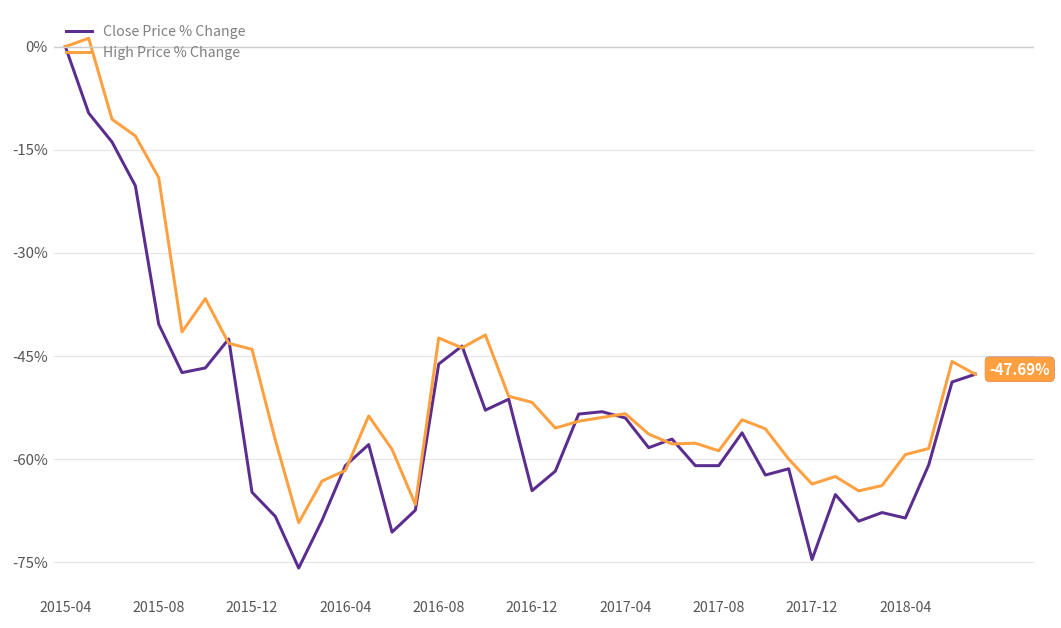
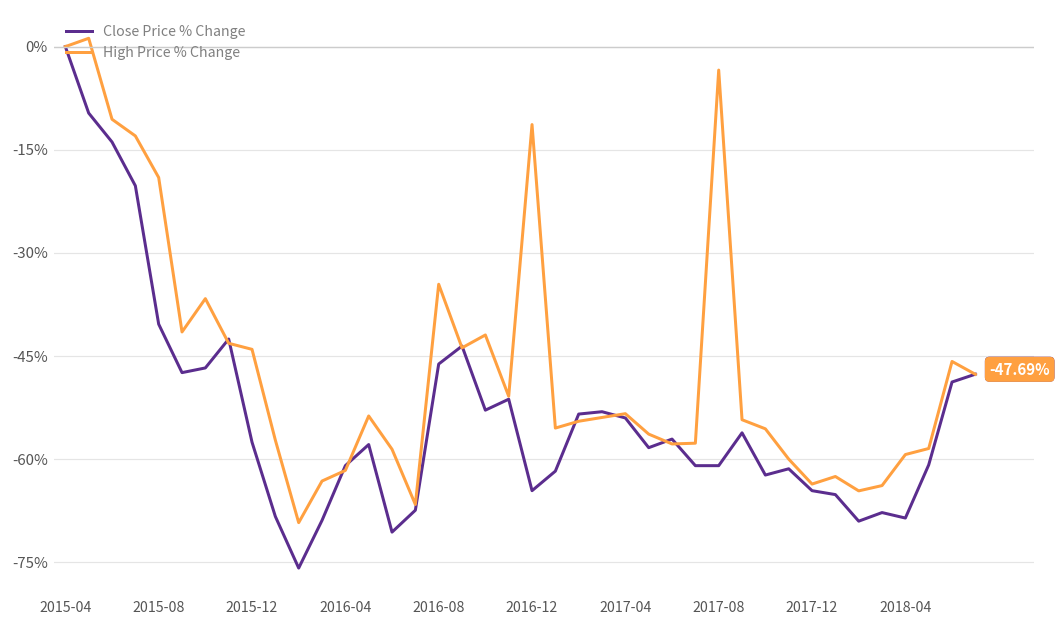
Close Price % Change, 2015-12: -65% -> -58%
High Price % Change, 2016-08: -42% -> -35%
High Price % Change, 2016-12: -52% -> -11%
High Price % Change, 2017-08: -59% -> -3%
Close Price % Change, 2017-12: -75% -> -65%
